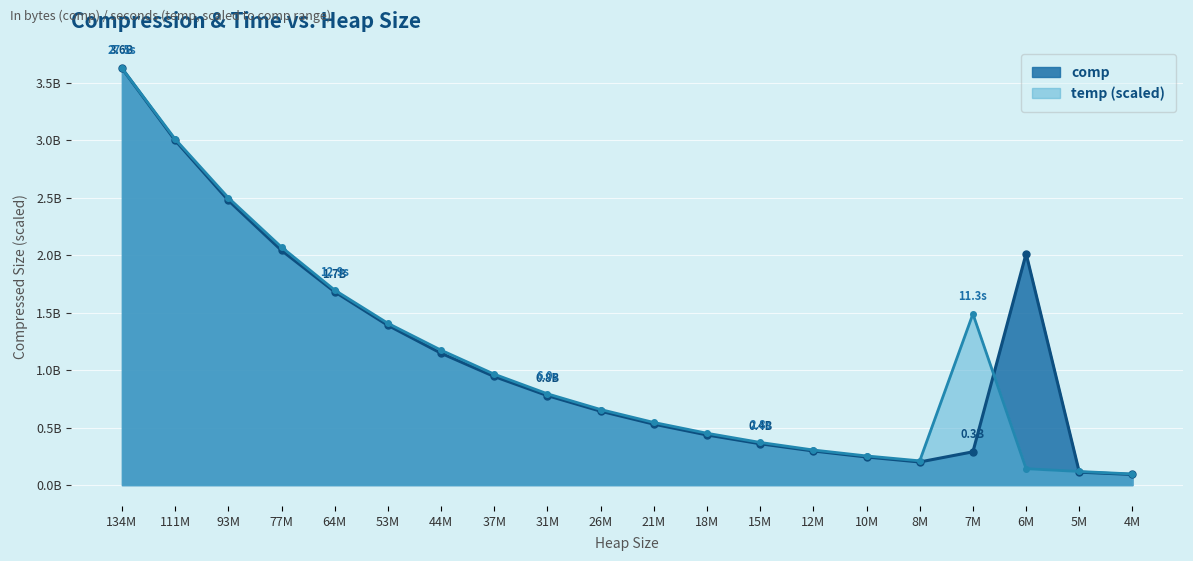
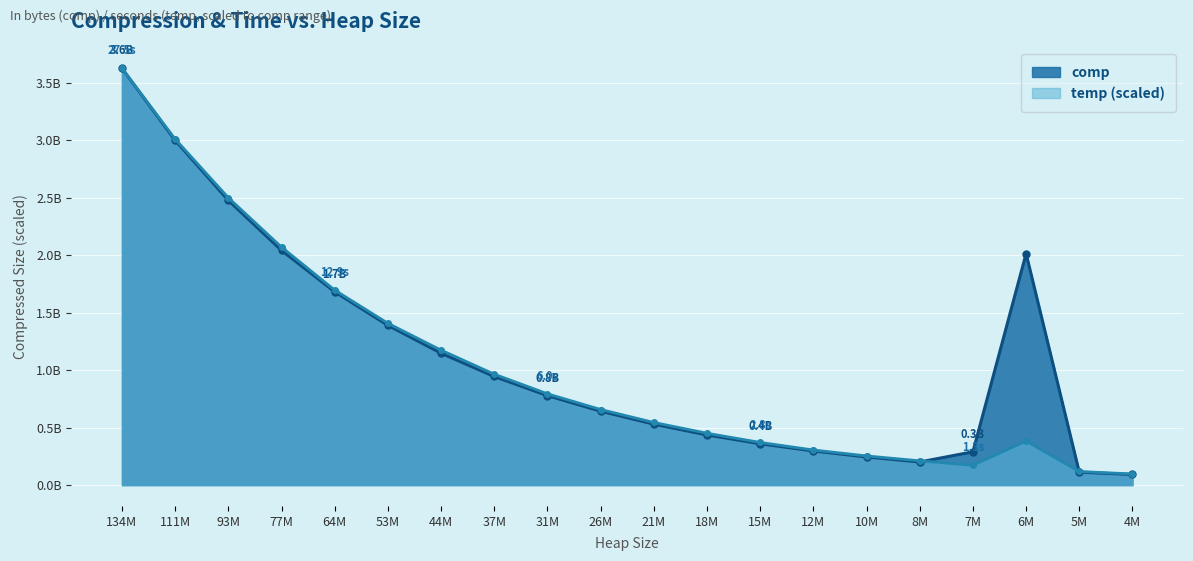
temp (scaled), 7M: 1490000000 -> 170000000
temp (scaled), 6M: 140000000 -> 380000000
